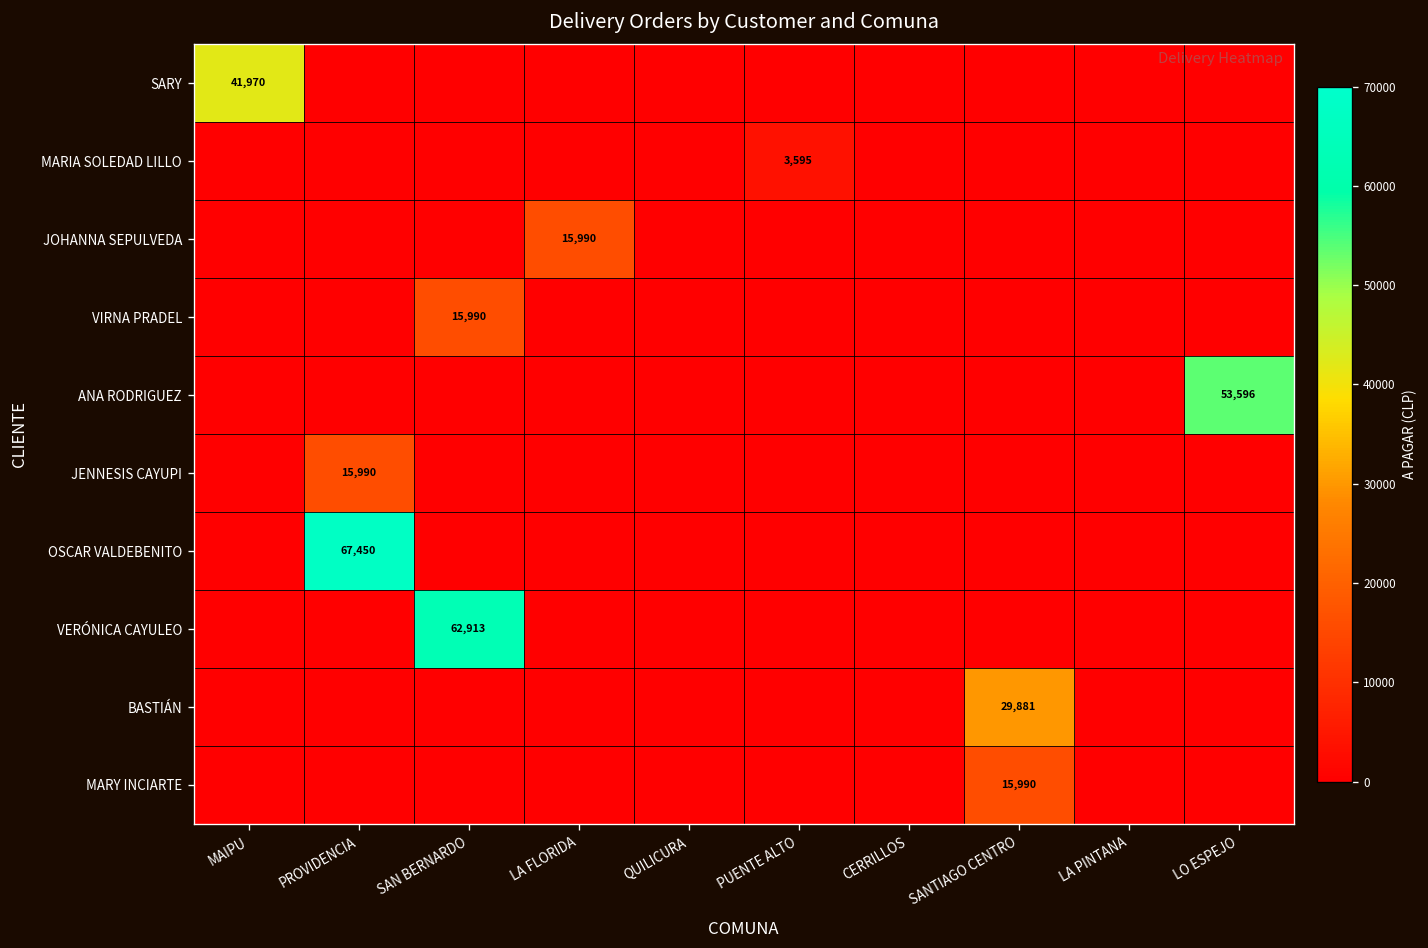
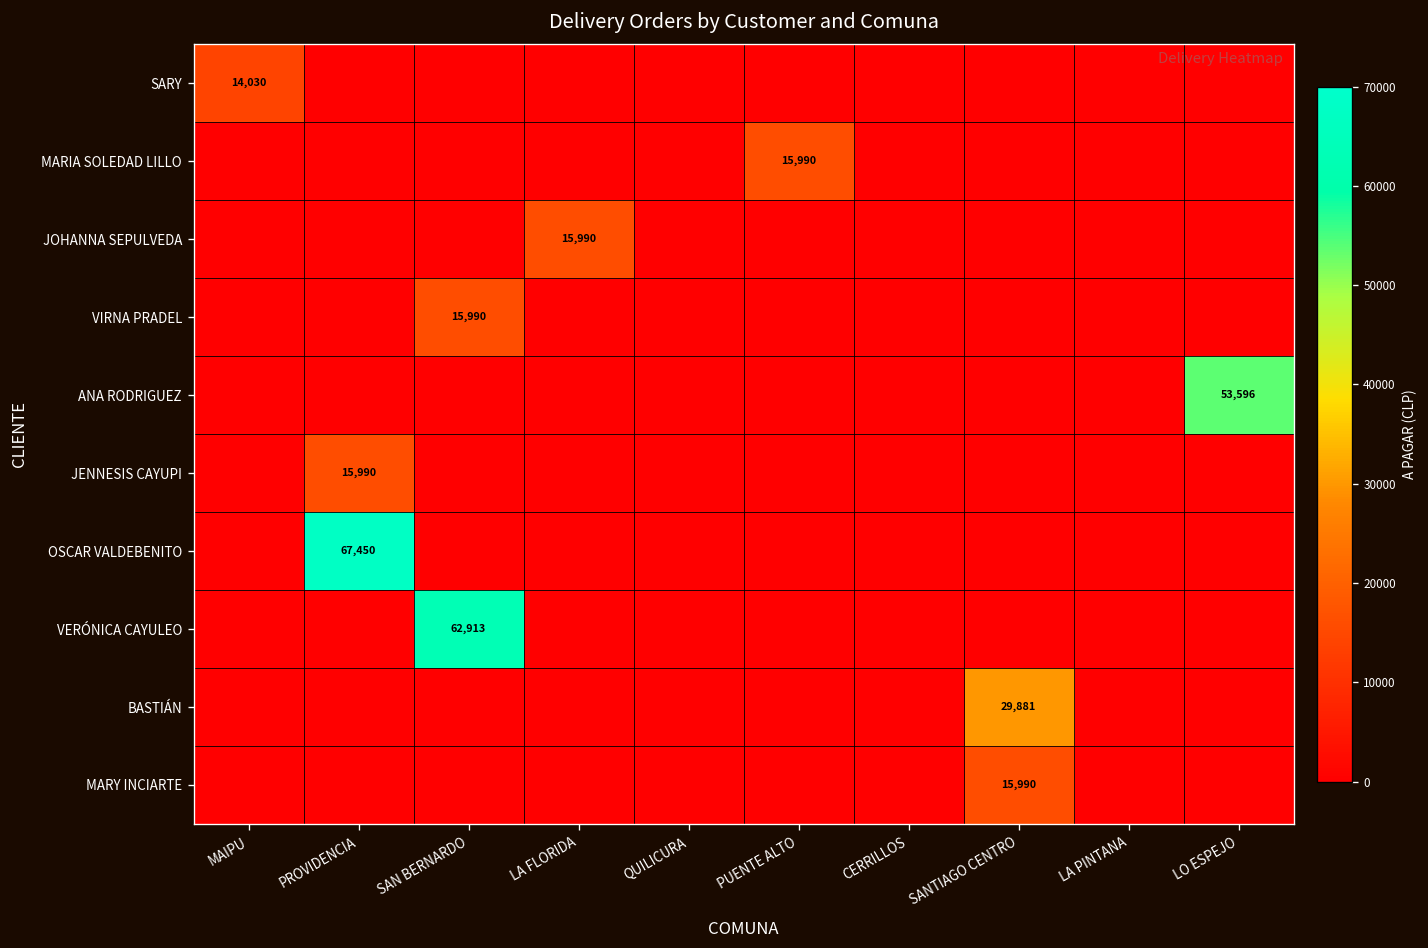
SARY, MAIPU: 41,970 -> 14,030
MARIA SOLEDAD LILLO, PUENTE ALTO: 3,595 -> 15,990
